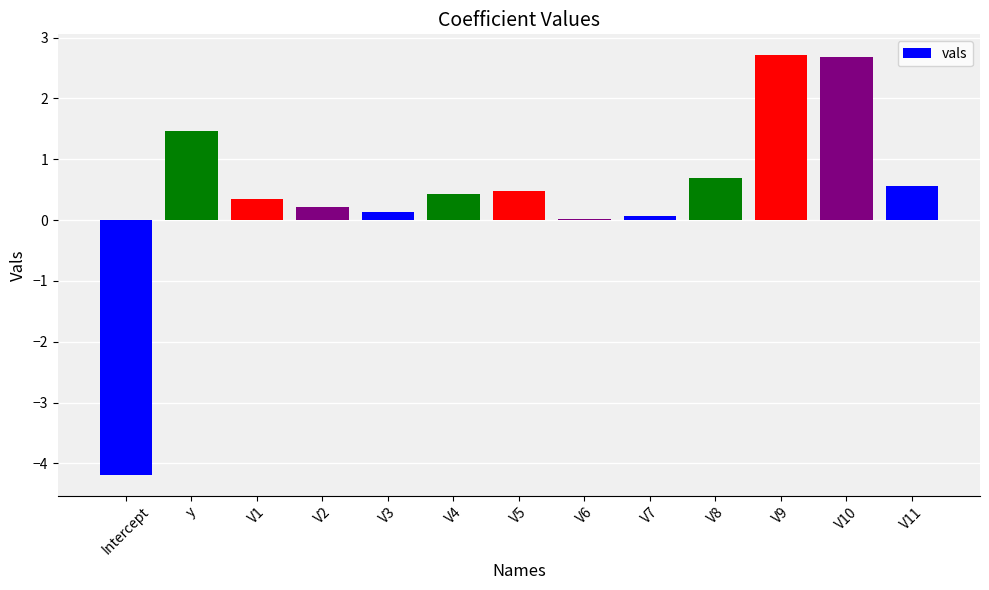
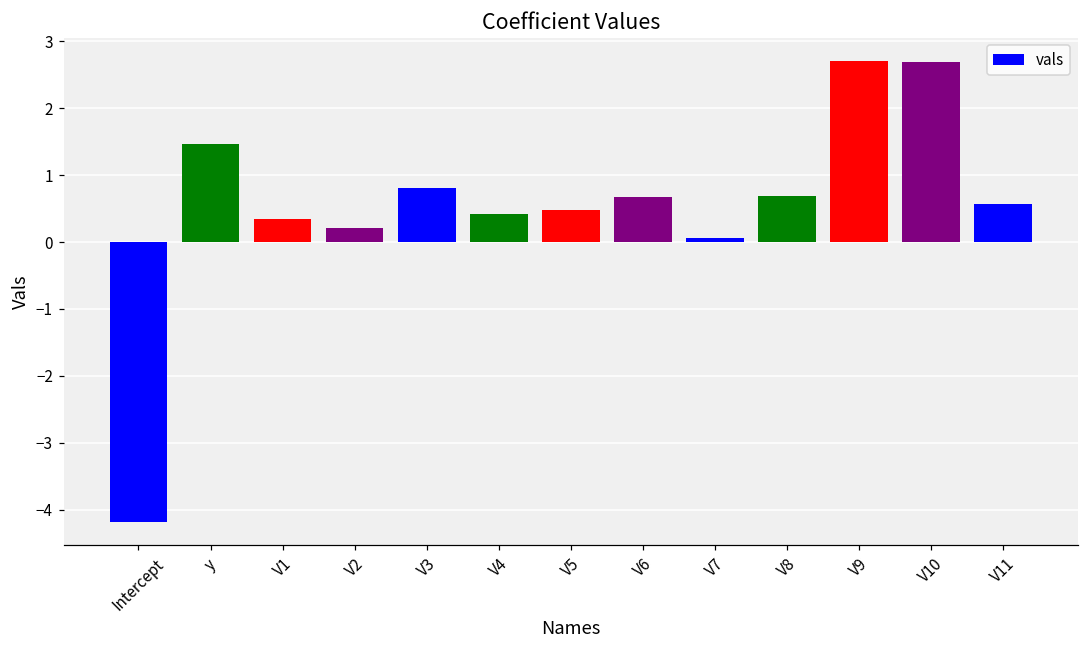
V3: 0.1 -> 0.8
V6: 0.0 -> 0.7
